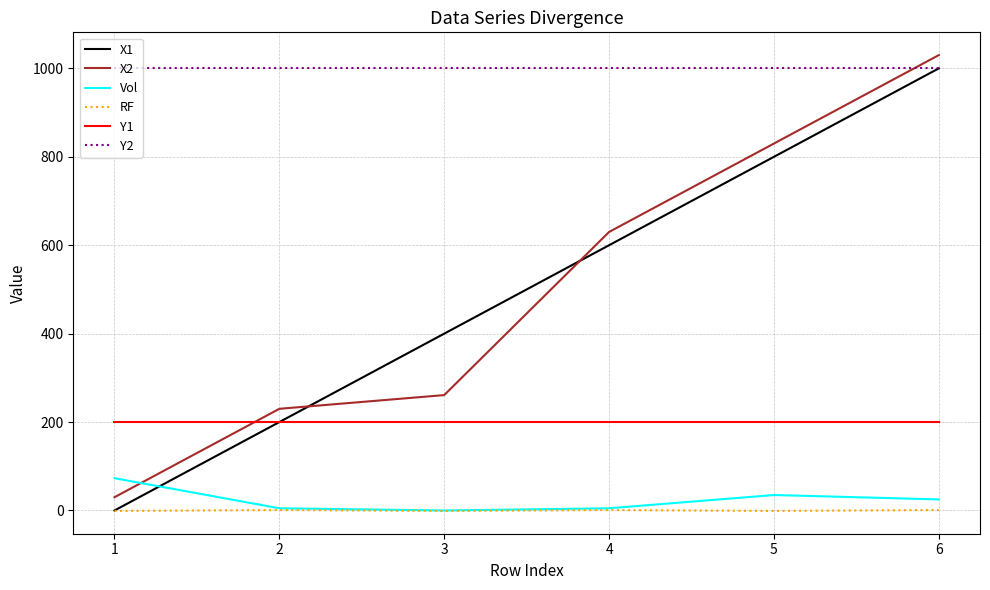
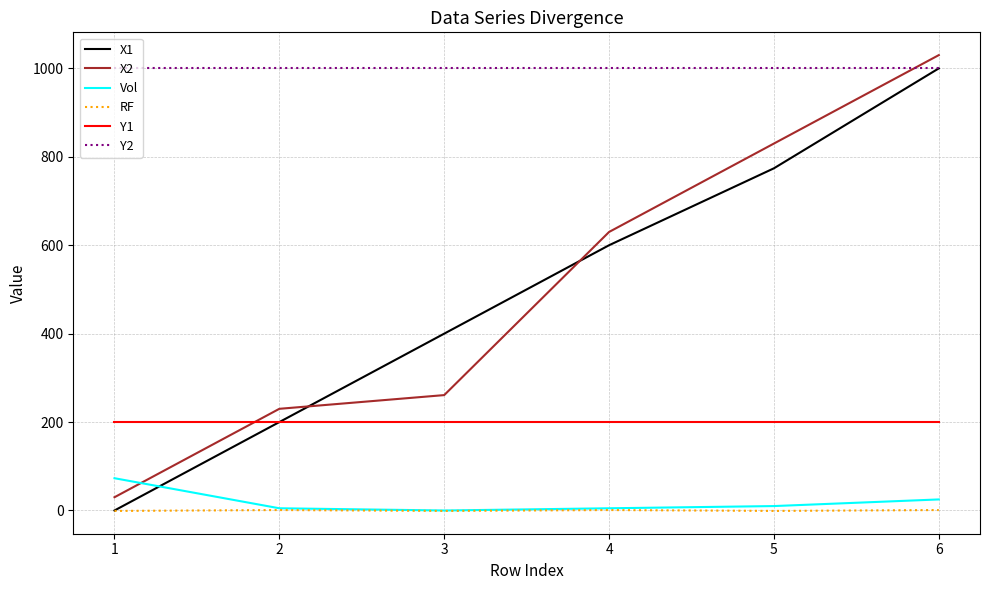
X1, 5: 800 -> 770
Vol, 5: 40 -> 10
